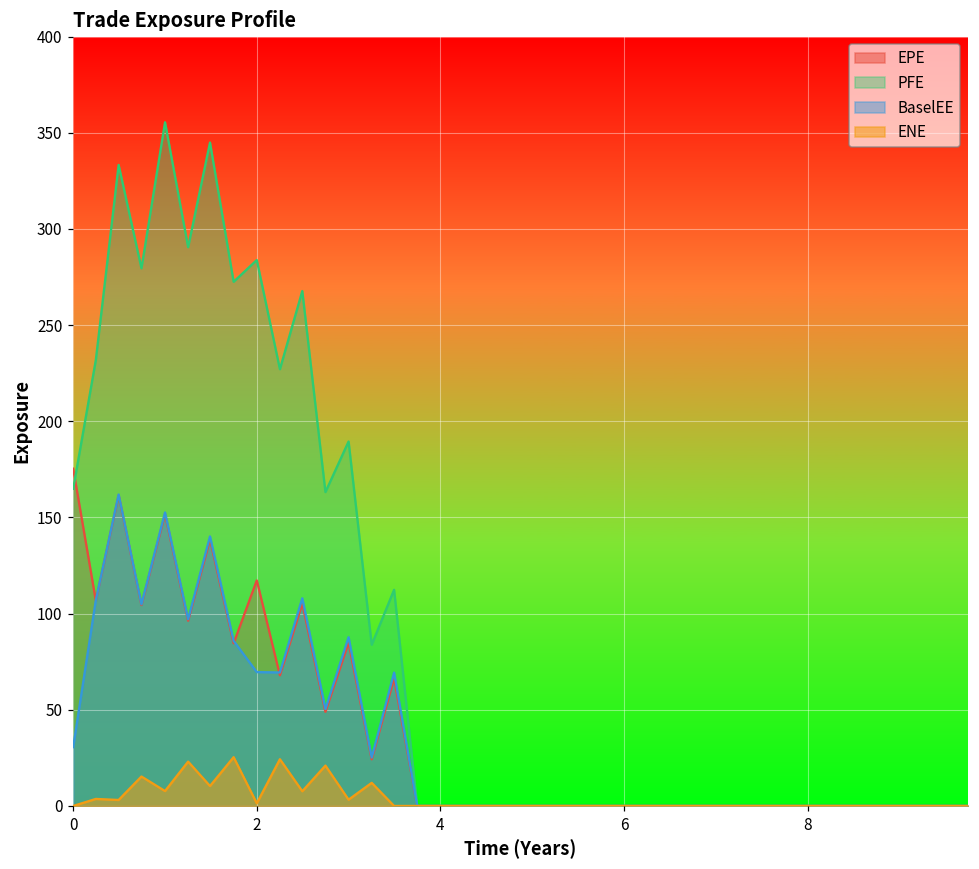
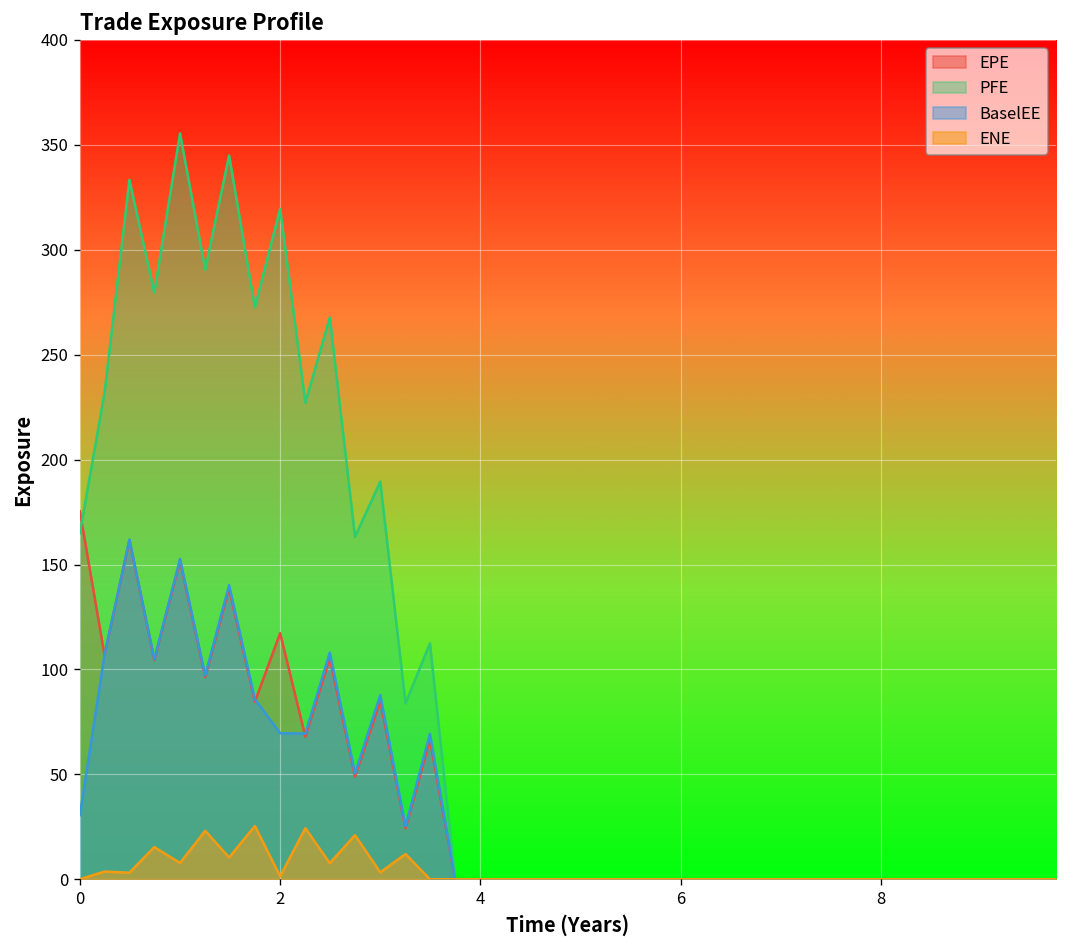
PFE, 2: 284 -> 320
